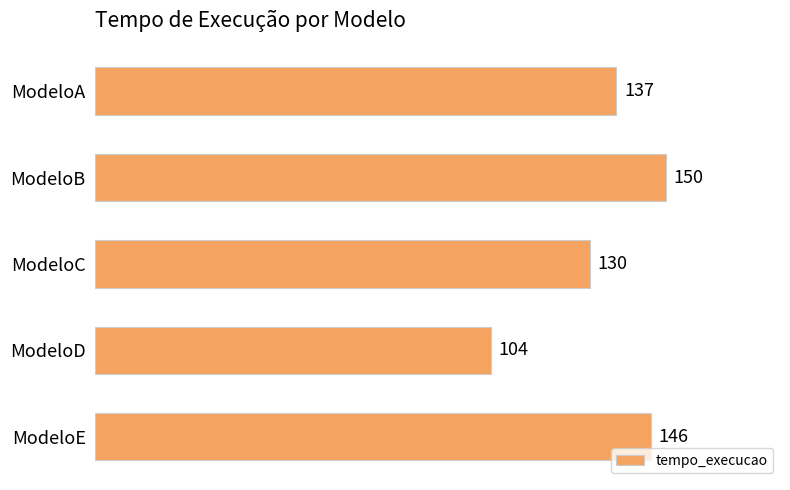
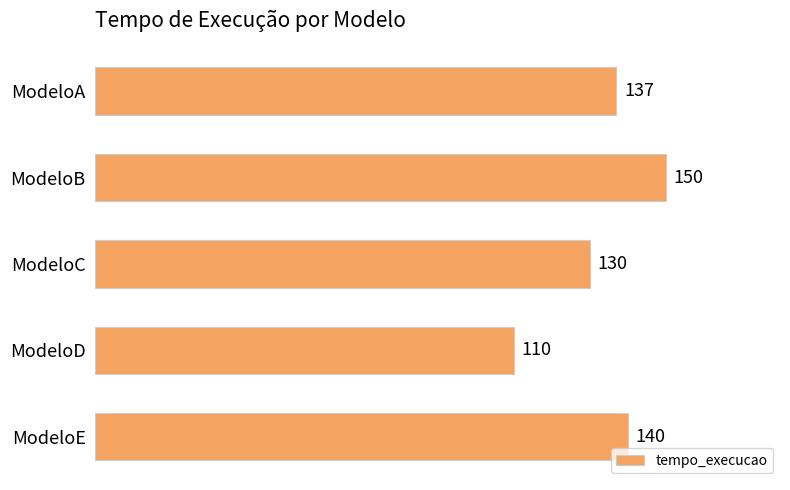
ModeloD: 104 -> 110
ModeloE: 146 -> 140
